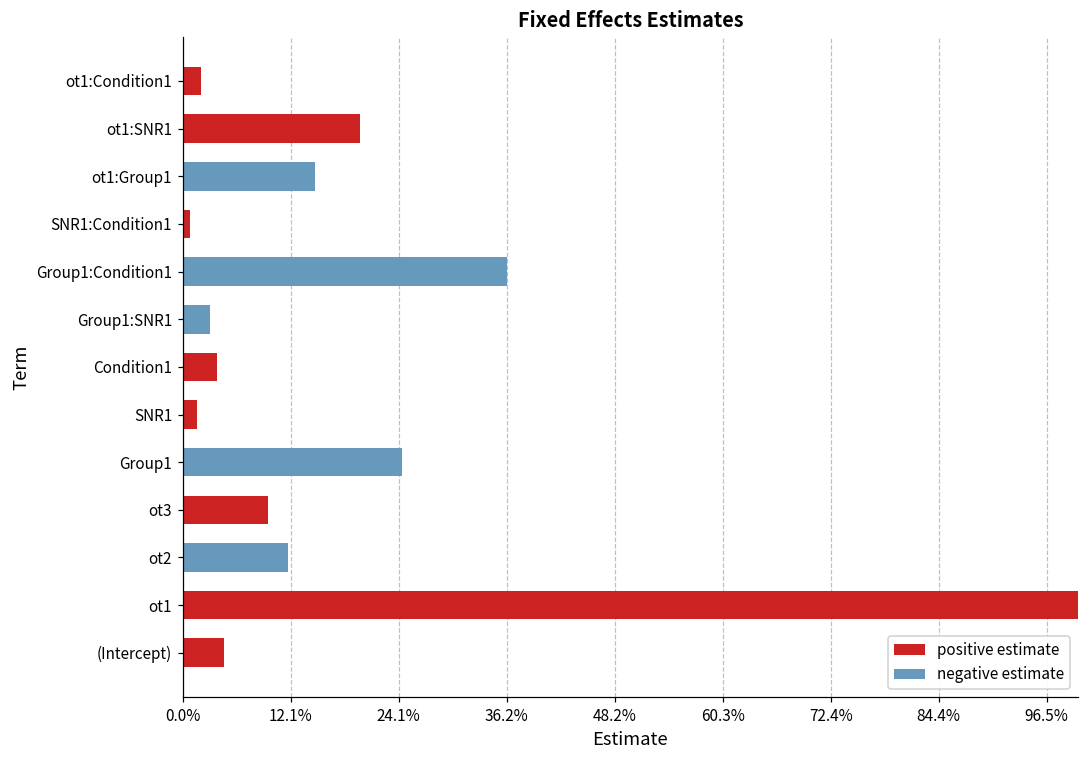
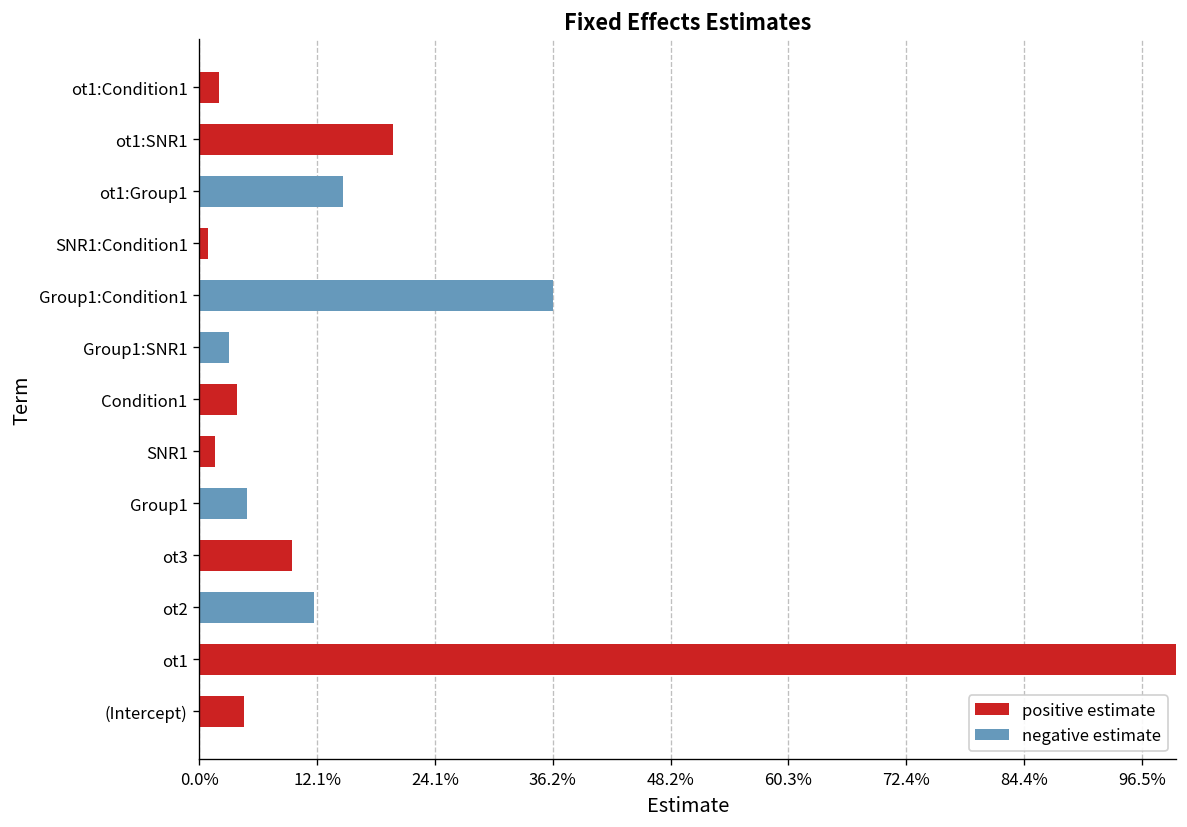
negative estimate, Group1: 25% -> 5%
